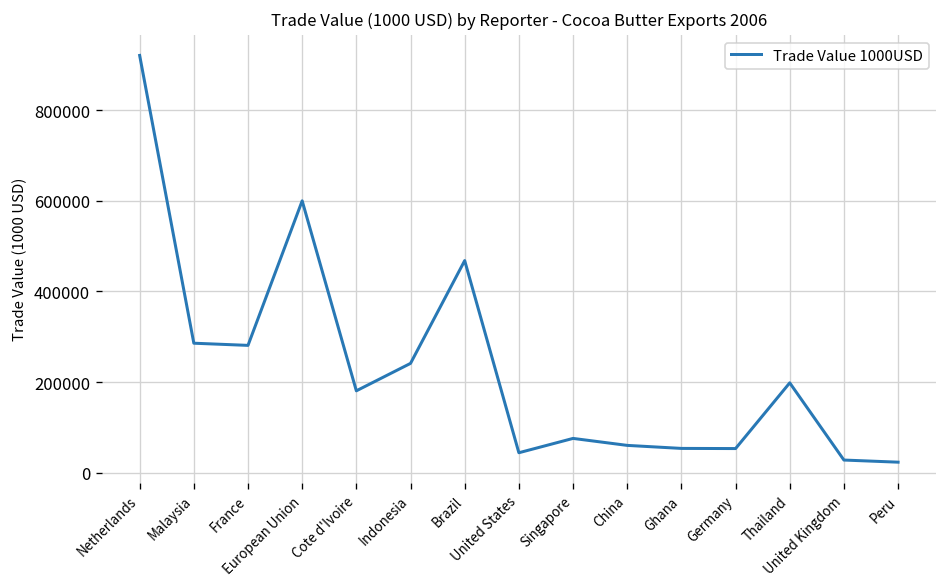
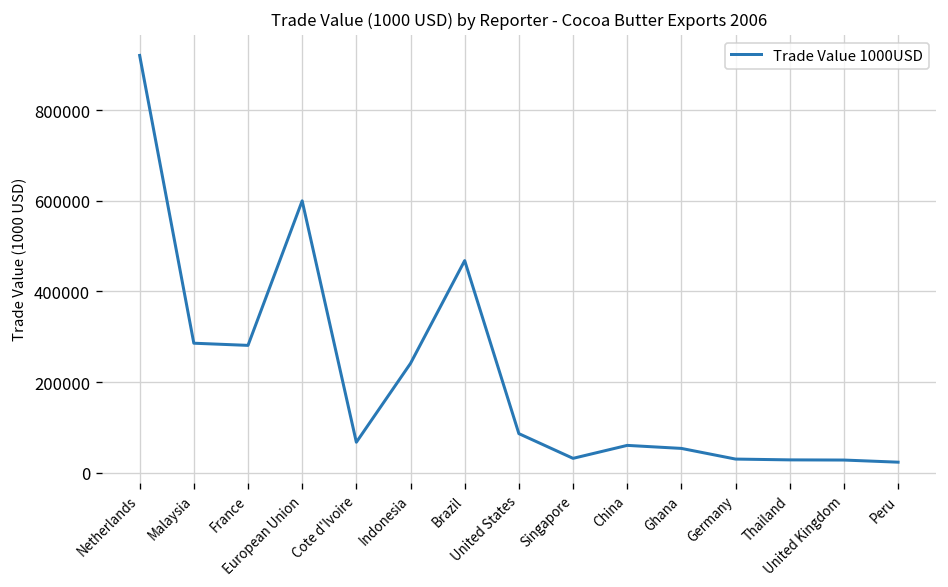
Cote d'Ivoire: 180000 -> 70000
United States: 40000 -> 90000
Singapore: 80000 -> 30000
Germany: 50000 -> 30000
Thailand: 200000 -> 30000
